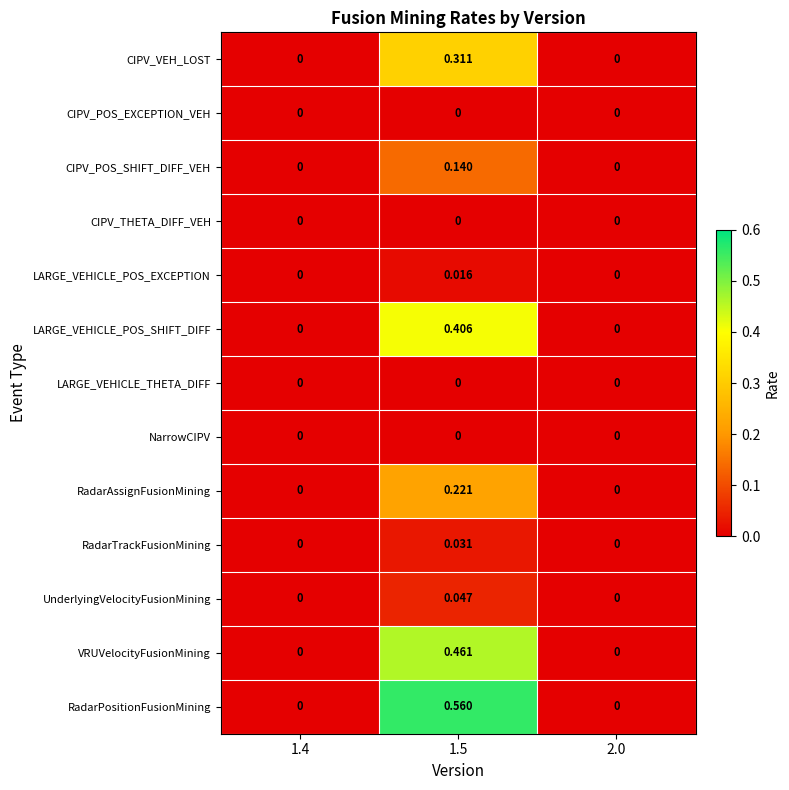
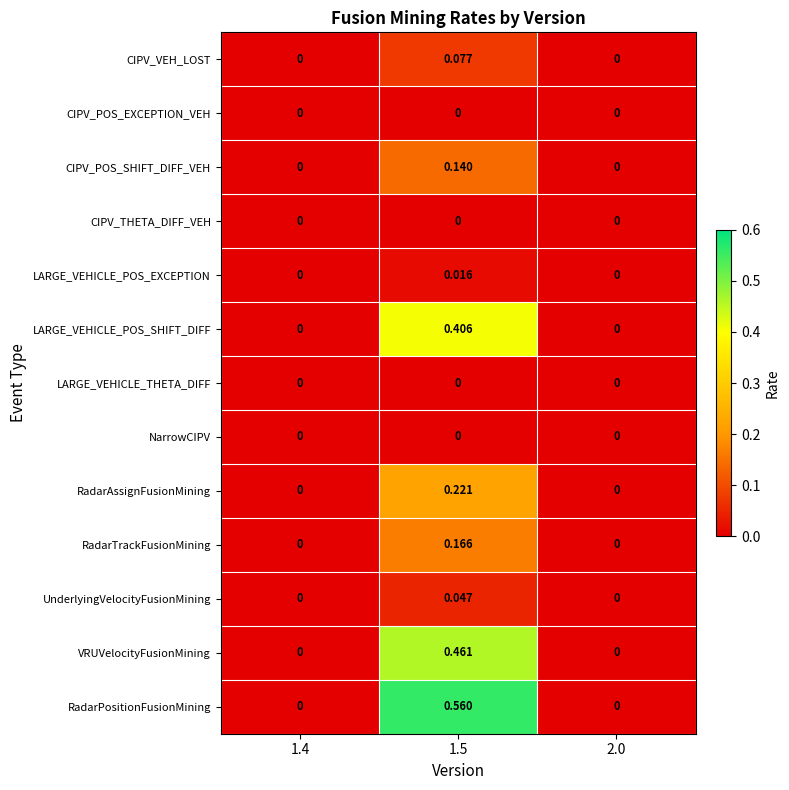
CIPV_VEH_LOST, 1.5: 0.311 -> 0.077
RadarTrackFusionMining, 1.5: 0.031 -> 0.166
